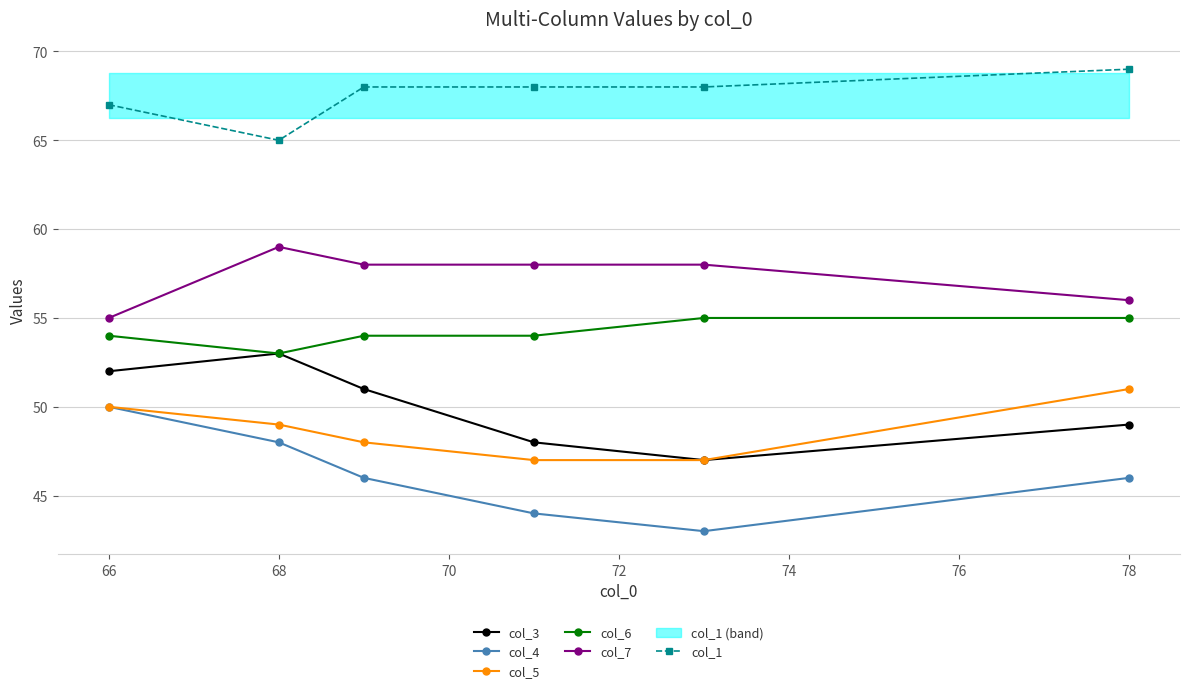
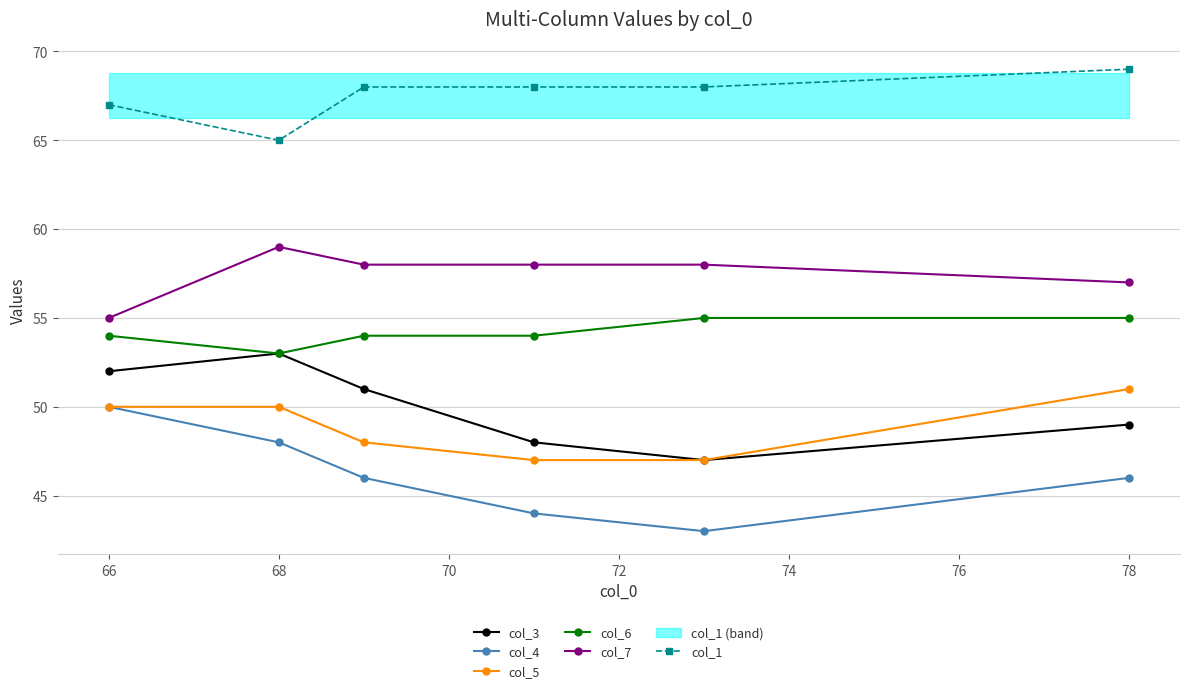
col_5, 68: 49 -> 50
col_7, 78: 56 -> 57
